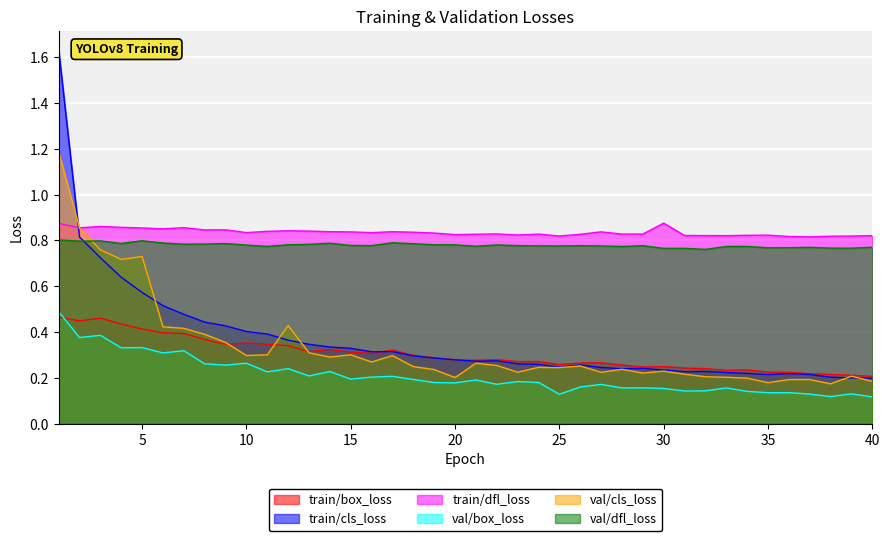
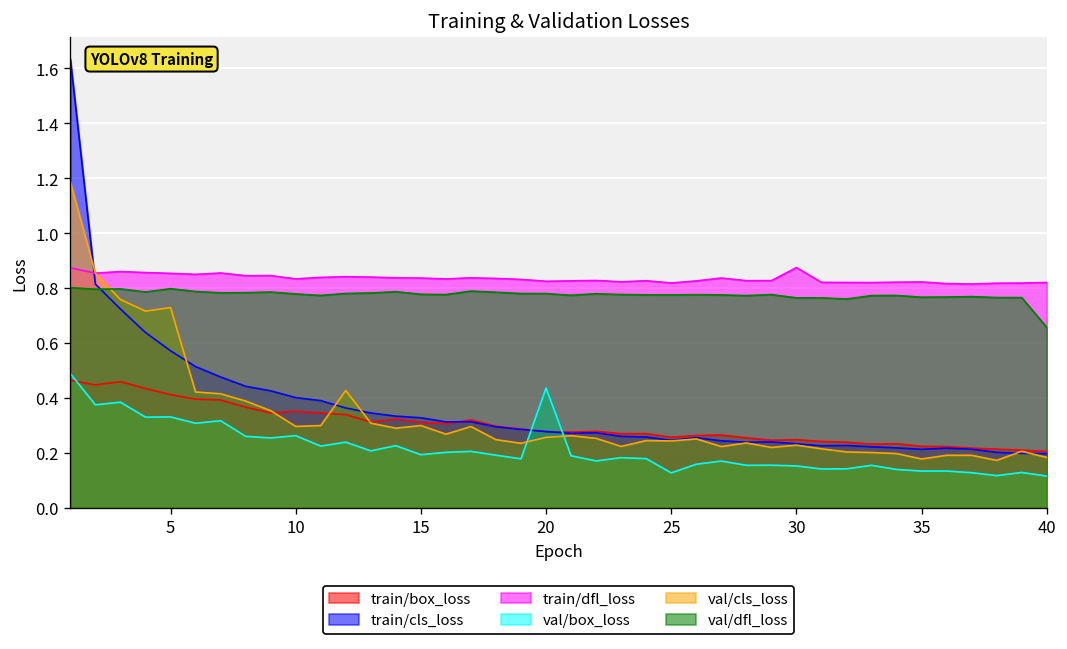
val/box_loss, 20: 0.18 -> 0.44
val/cls_loss, 20: 0.20 -> 0.26
val/dfl_loss, 40: 0.77 -> 0.66
